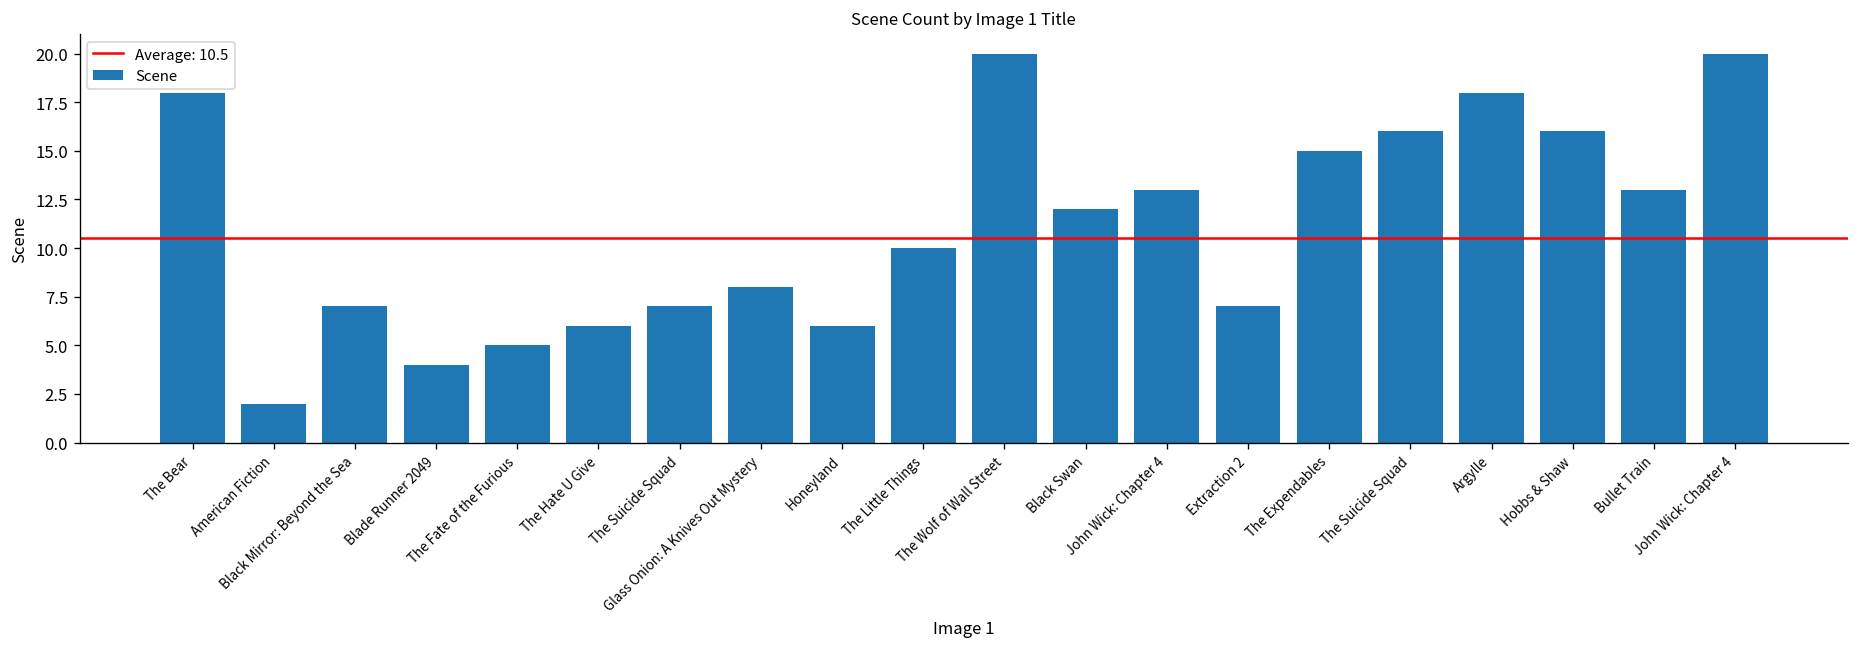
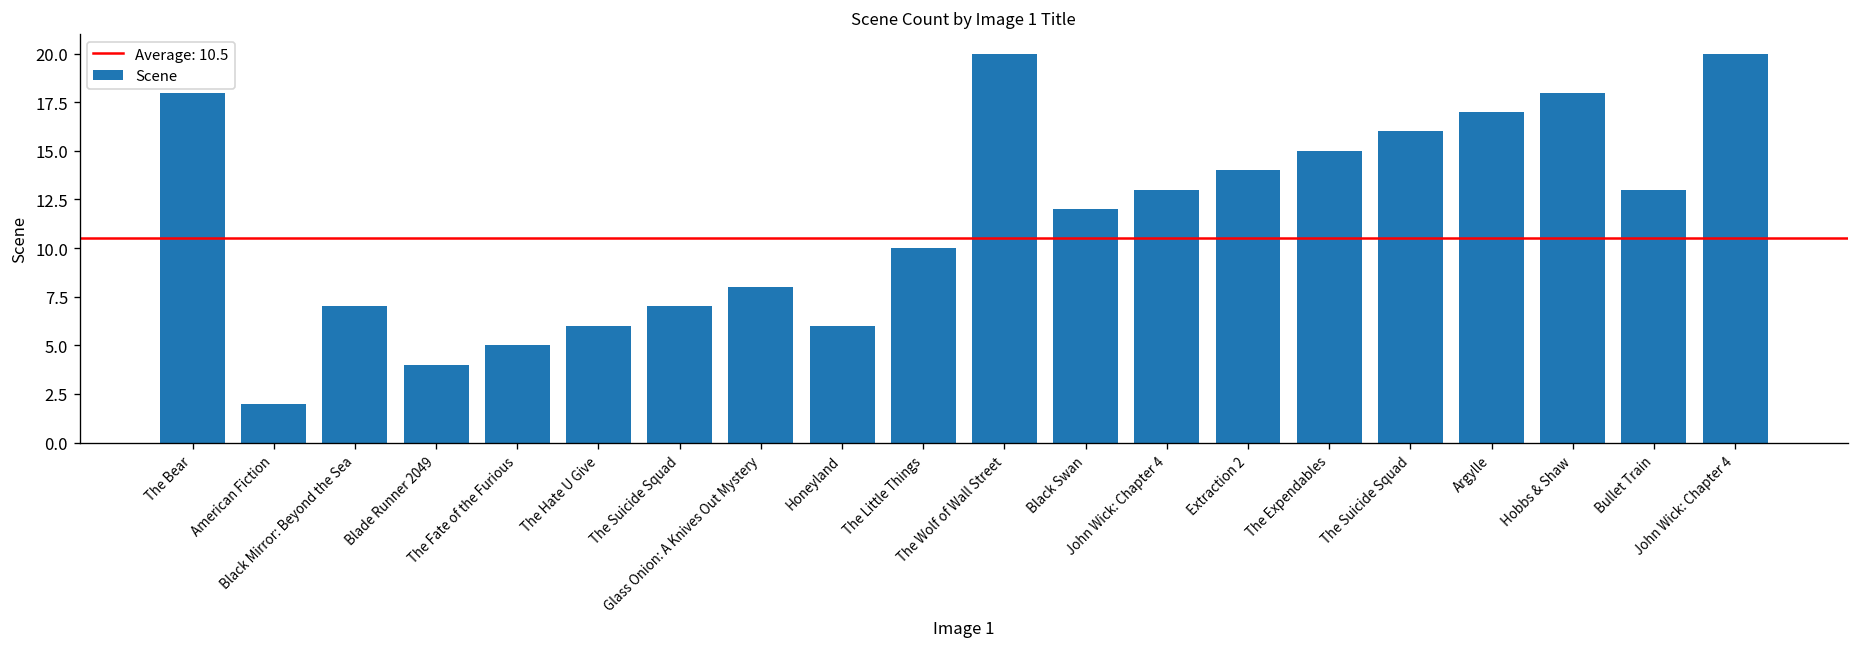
Extraction 2: 7 -> 14
Argylle: 18 -> 17
Hobbs & Shaw: 16 -> 18
